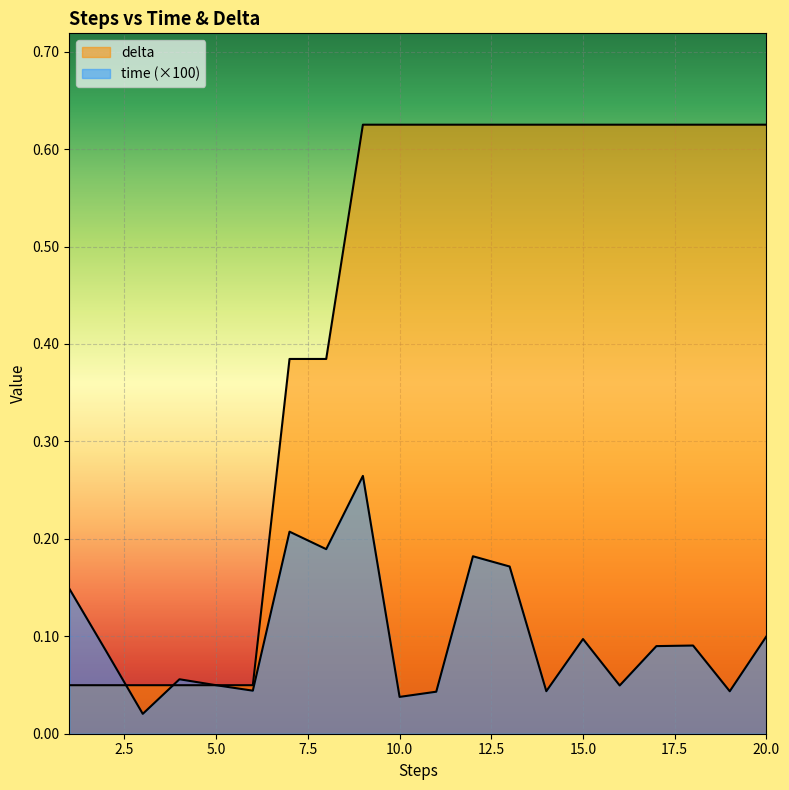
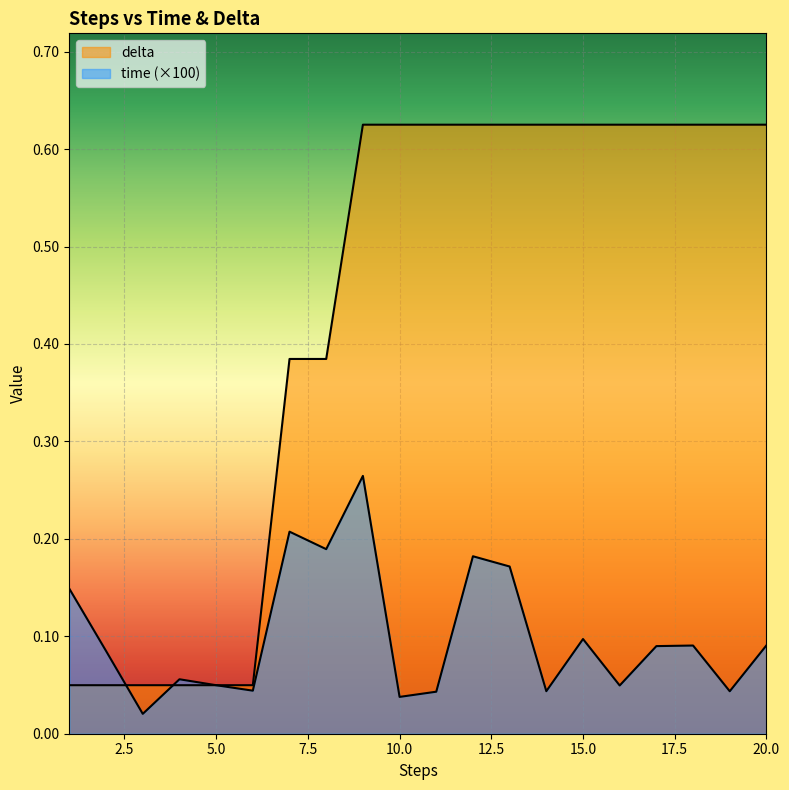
time (×100), 20.0: 0.10 -> 0.09
